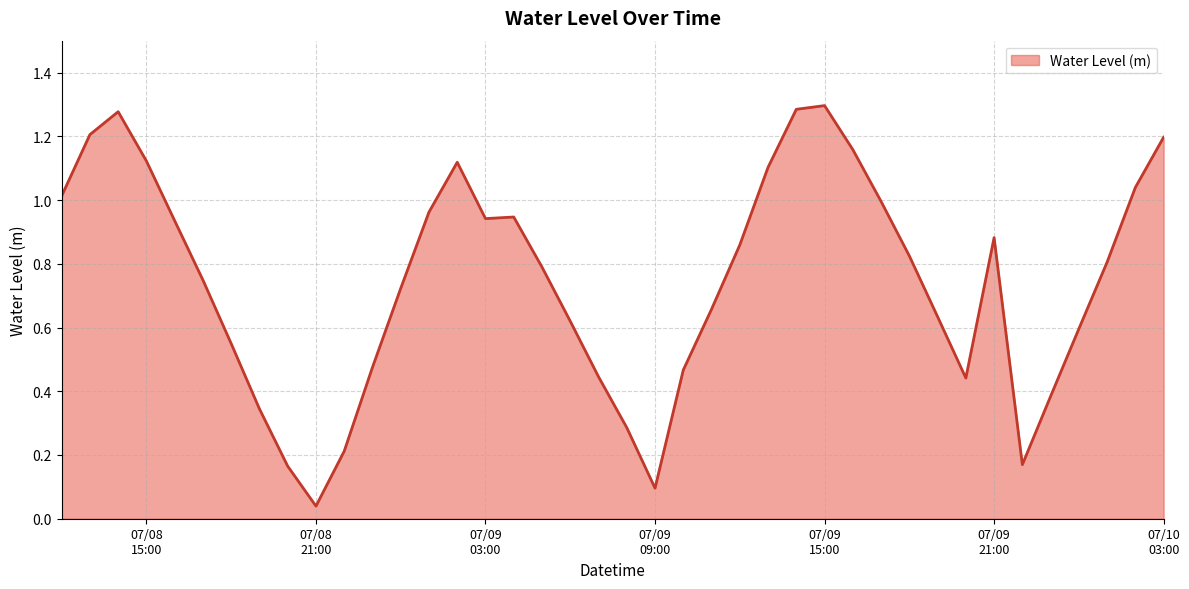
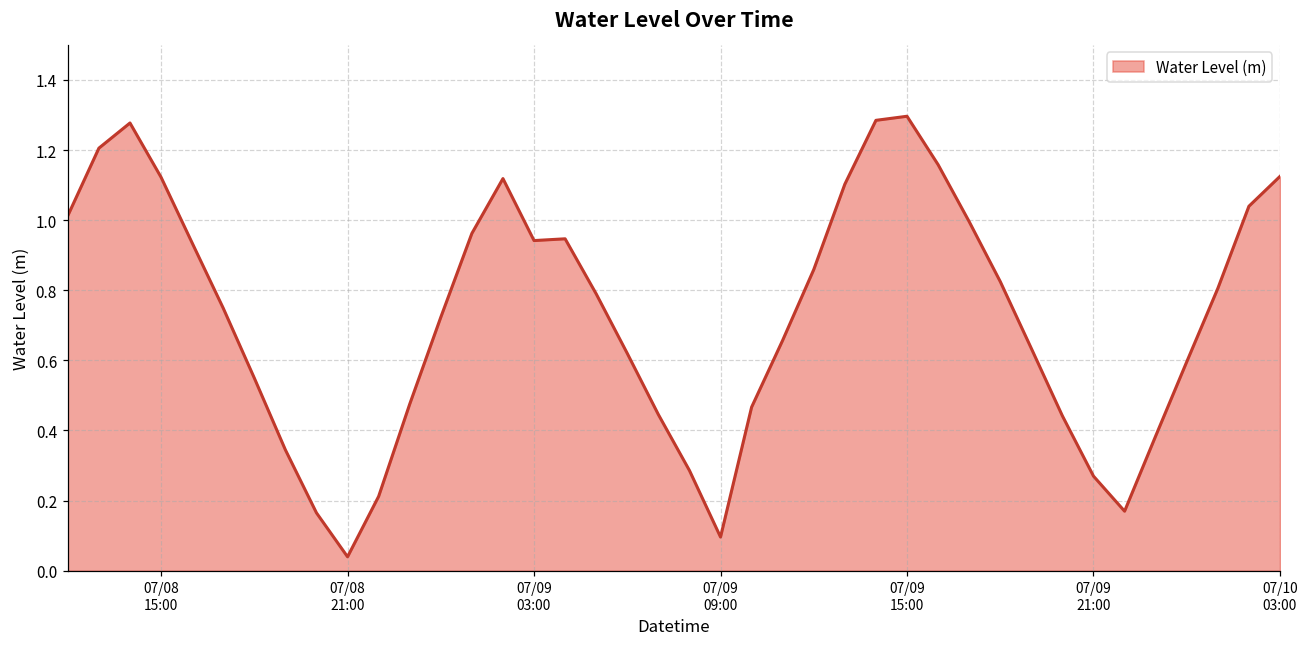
07/09 21:00: 0.88 -> 0.27
07/10 03:00: 1.20 -> 1.12
